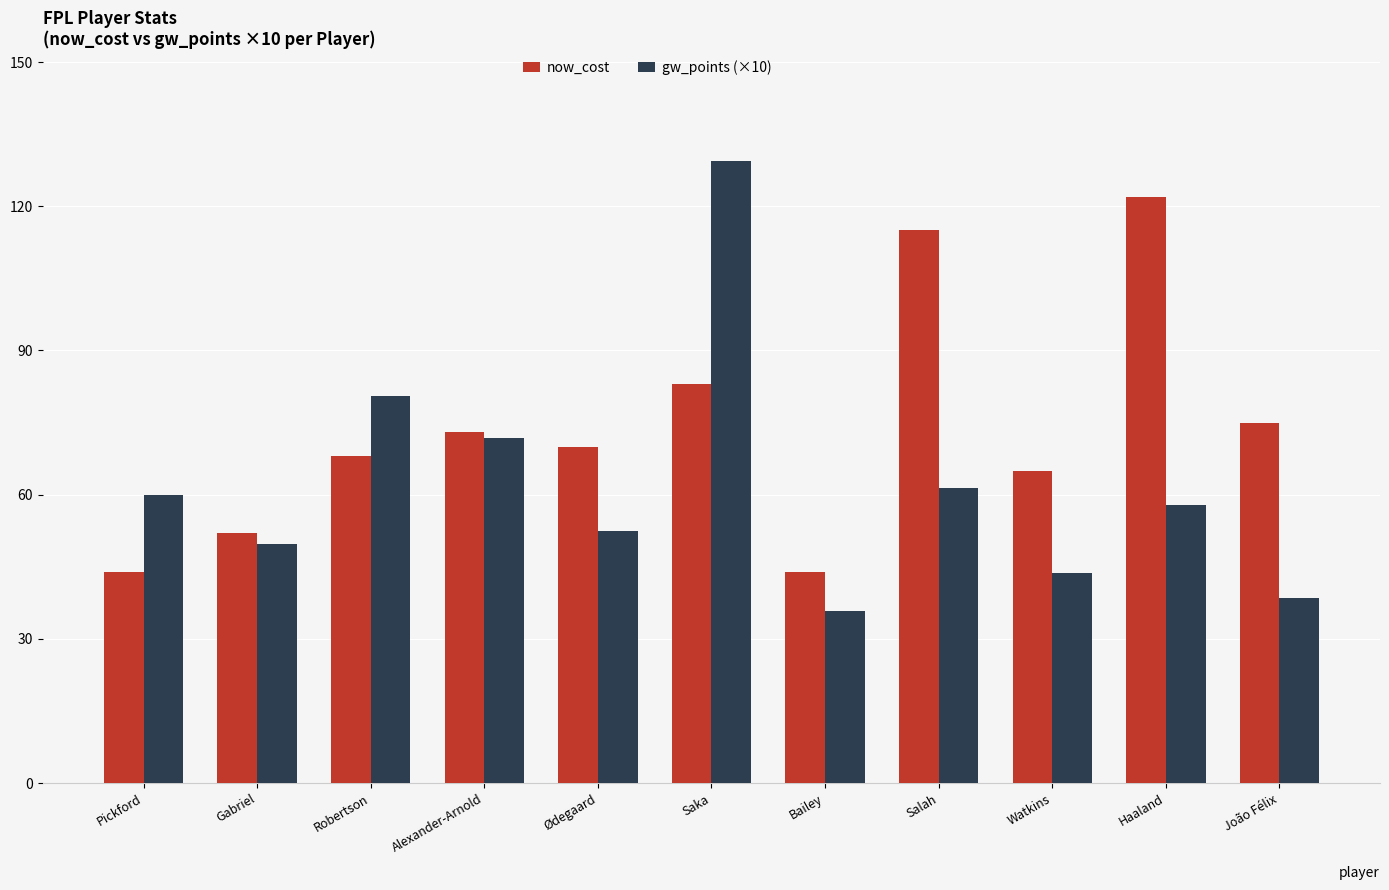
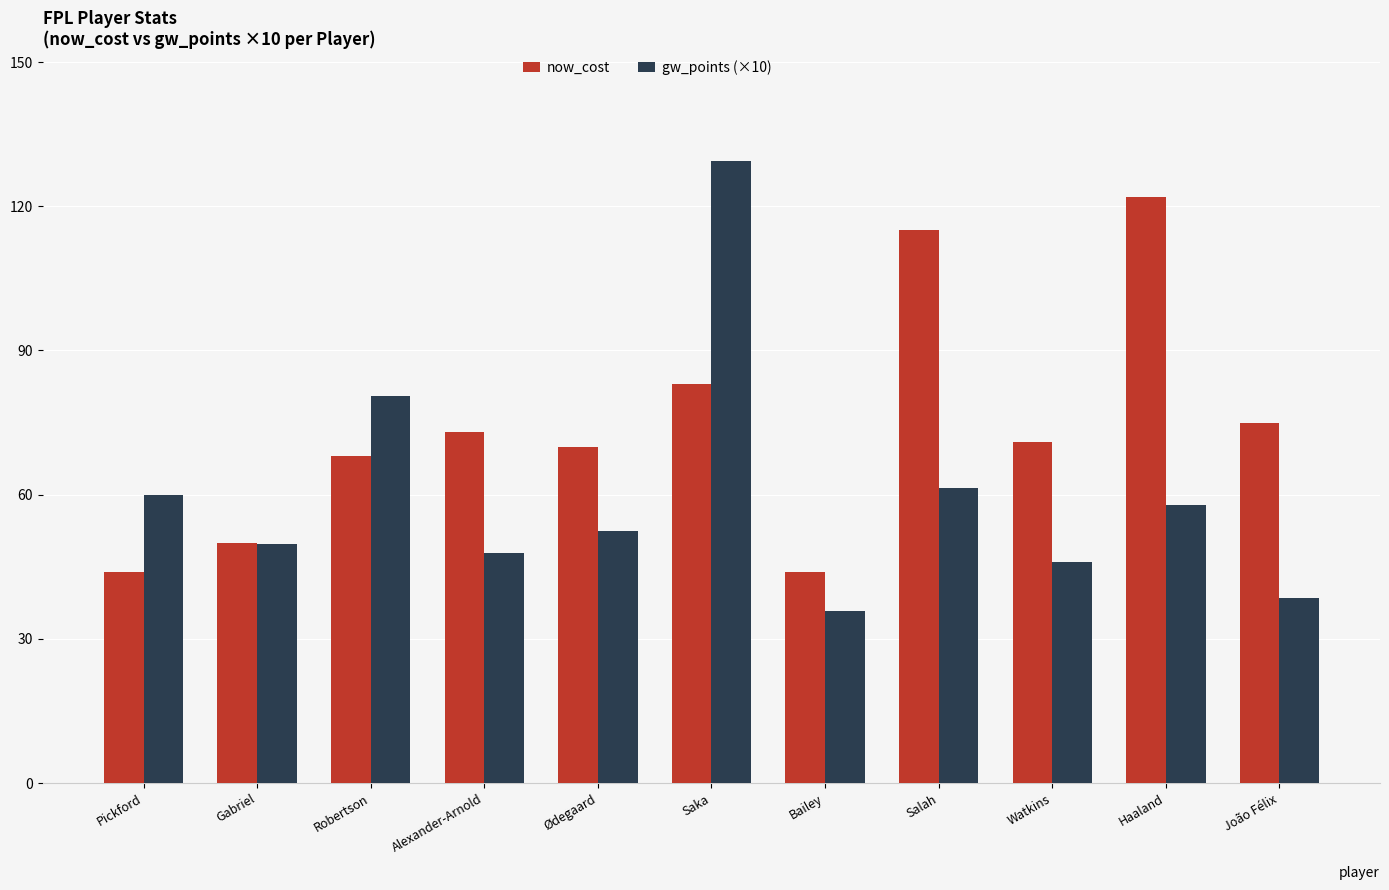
now_cost, Gabriel: 52 -> 50
gw_points (×10), Alexander-Arnold: 72 -> 48
now_cost, Watkins: 65 -> 71
gw_points (×10), Watkins: 44 -> 46
